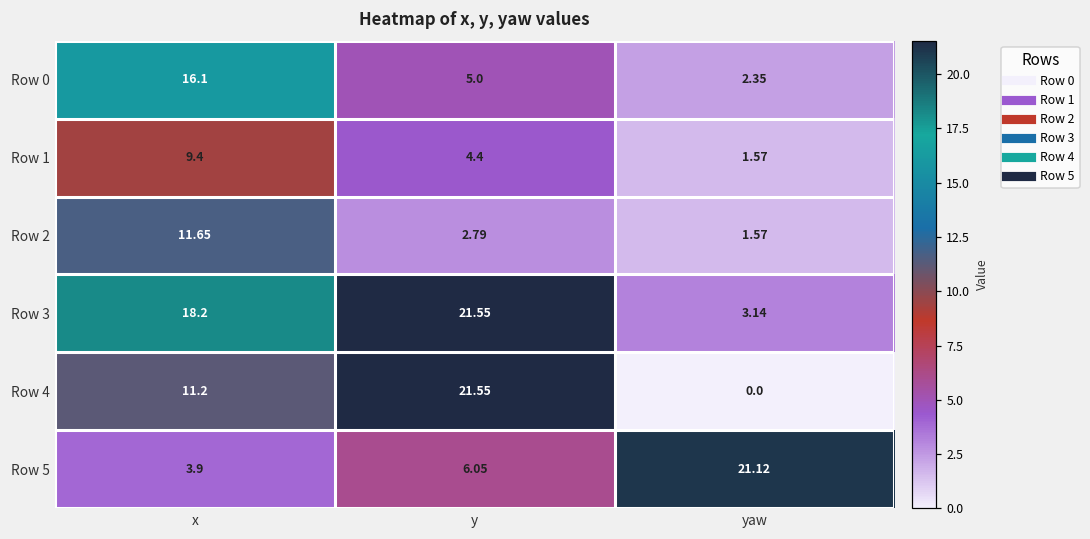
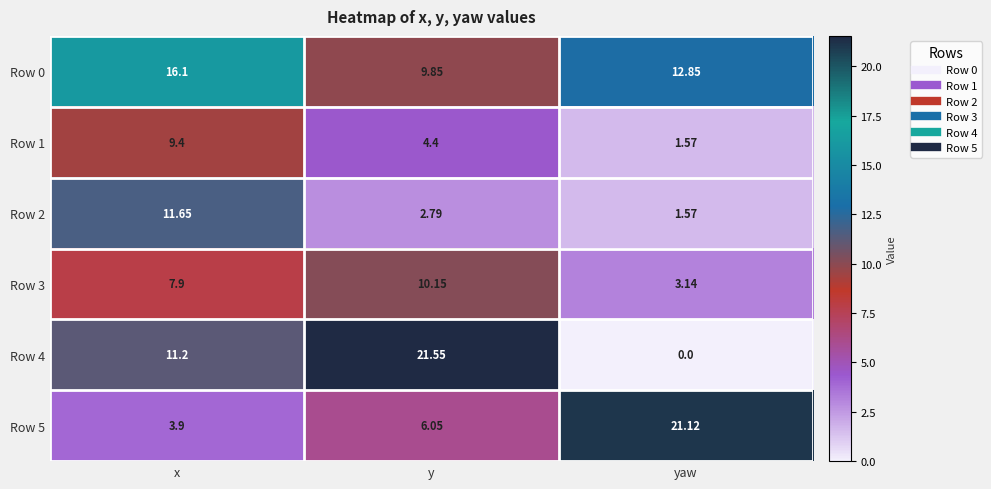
Row 0, y: 5.0 -> 9.85
Row 0, yaw: 2.35 -> 12.85
Row 3, x: 18.2 -> 7.9
Row 3, y: 21.55 -> 10.15
